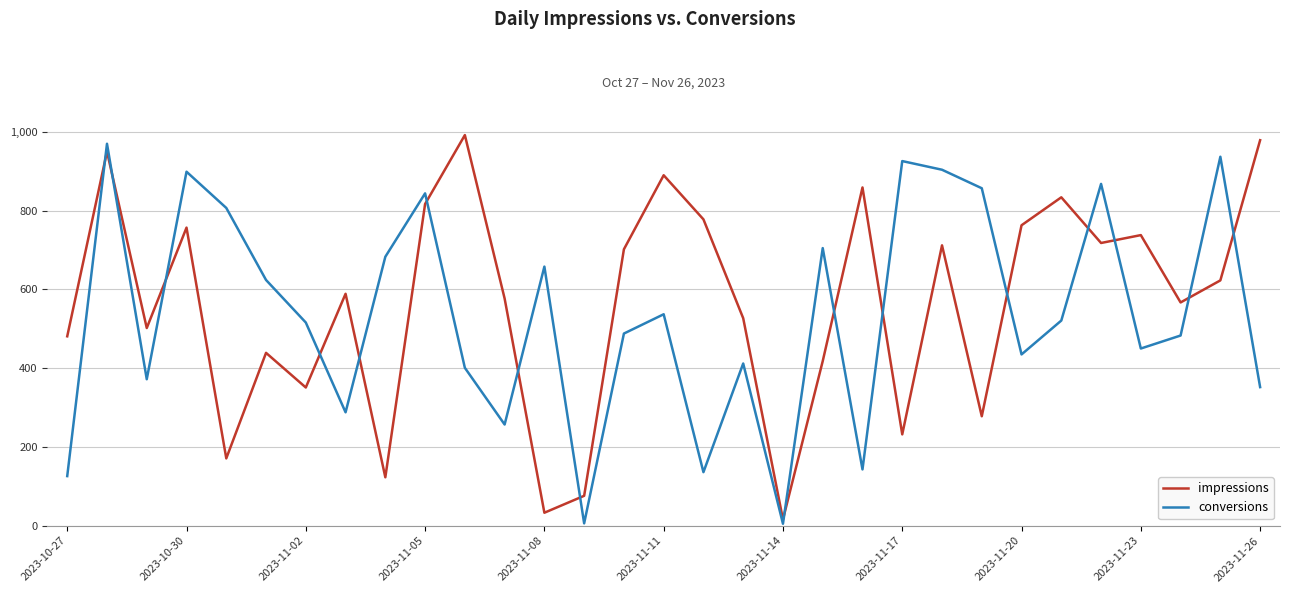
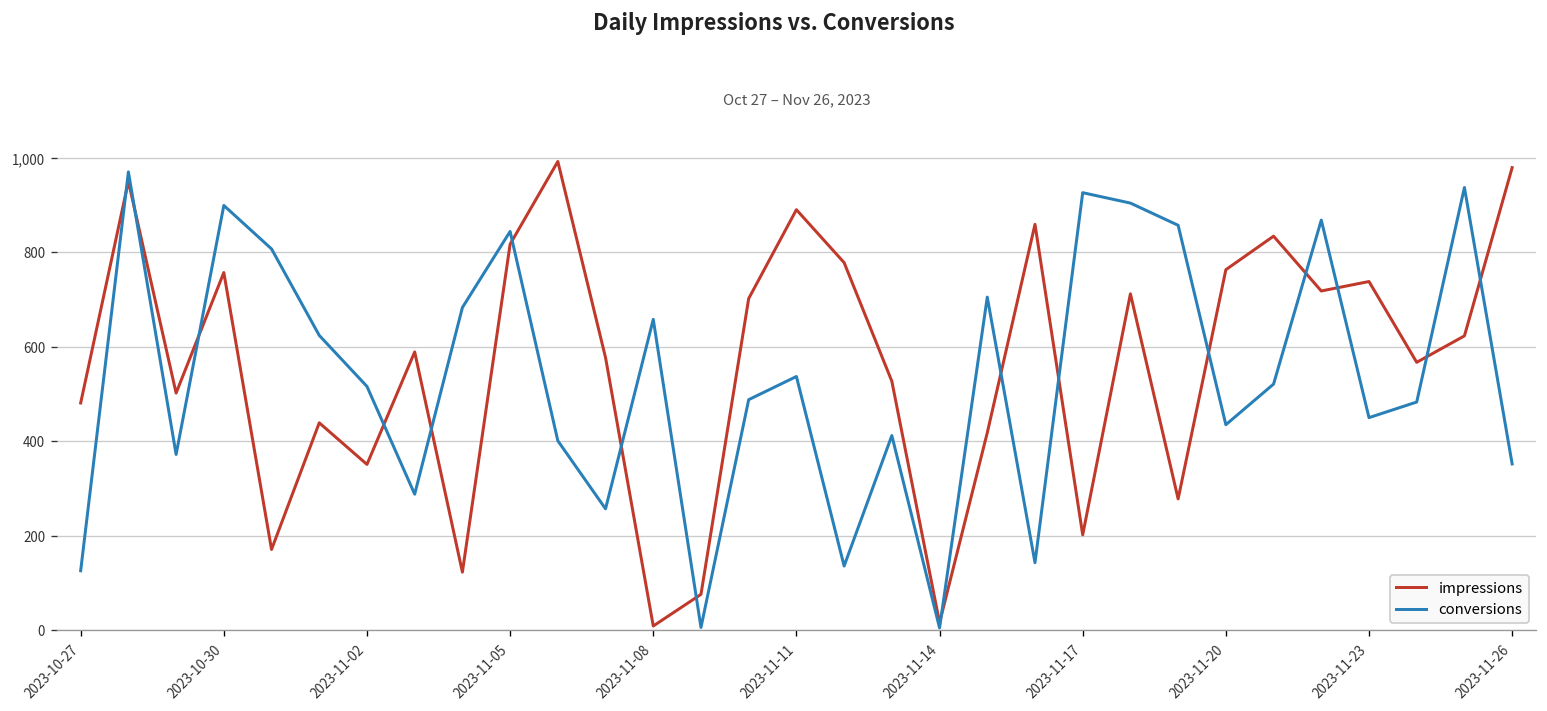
impressions, 2023-11-08: 30 -> 10
impressions, 2023-11-17: 230 -> 200
